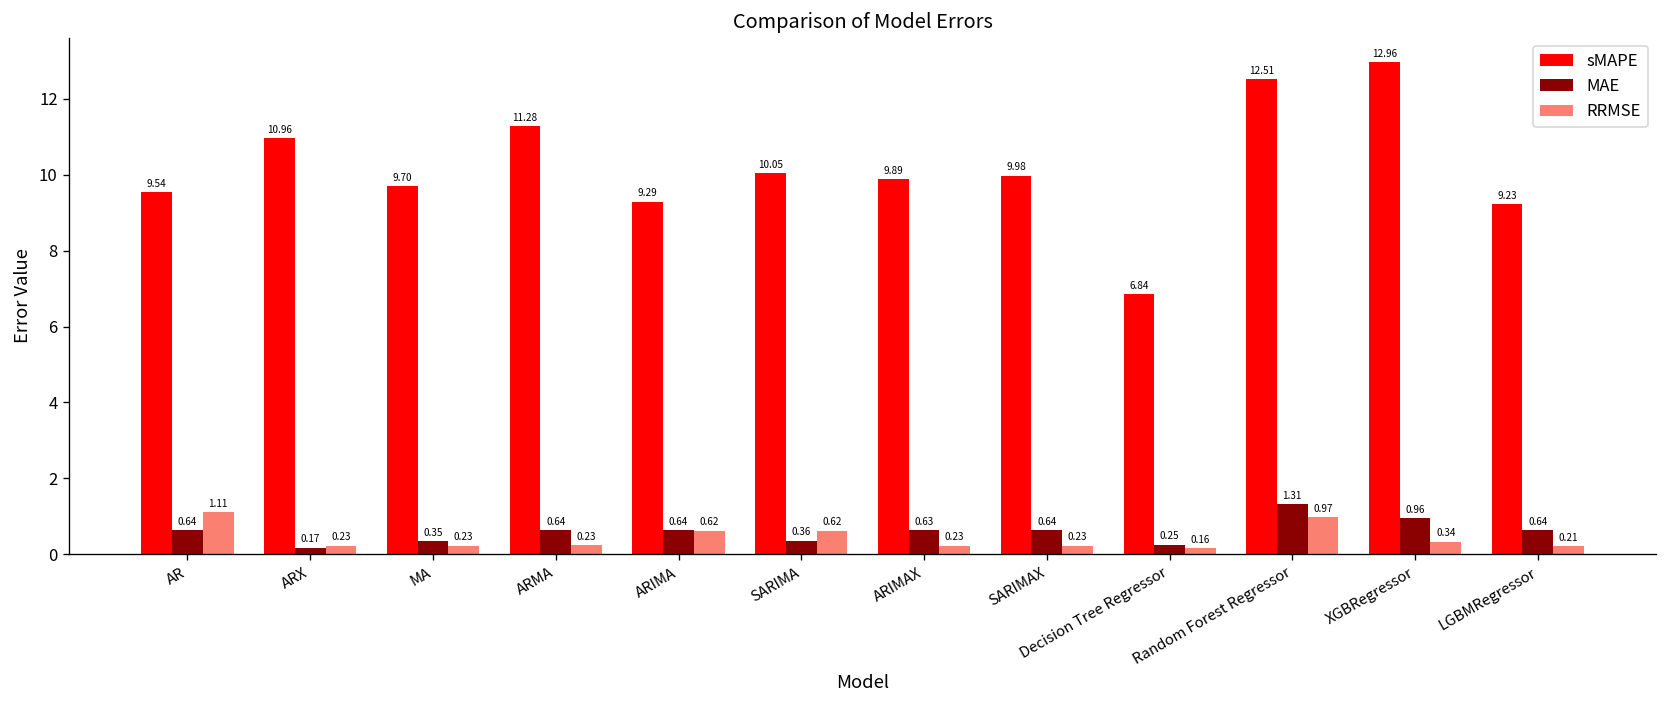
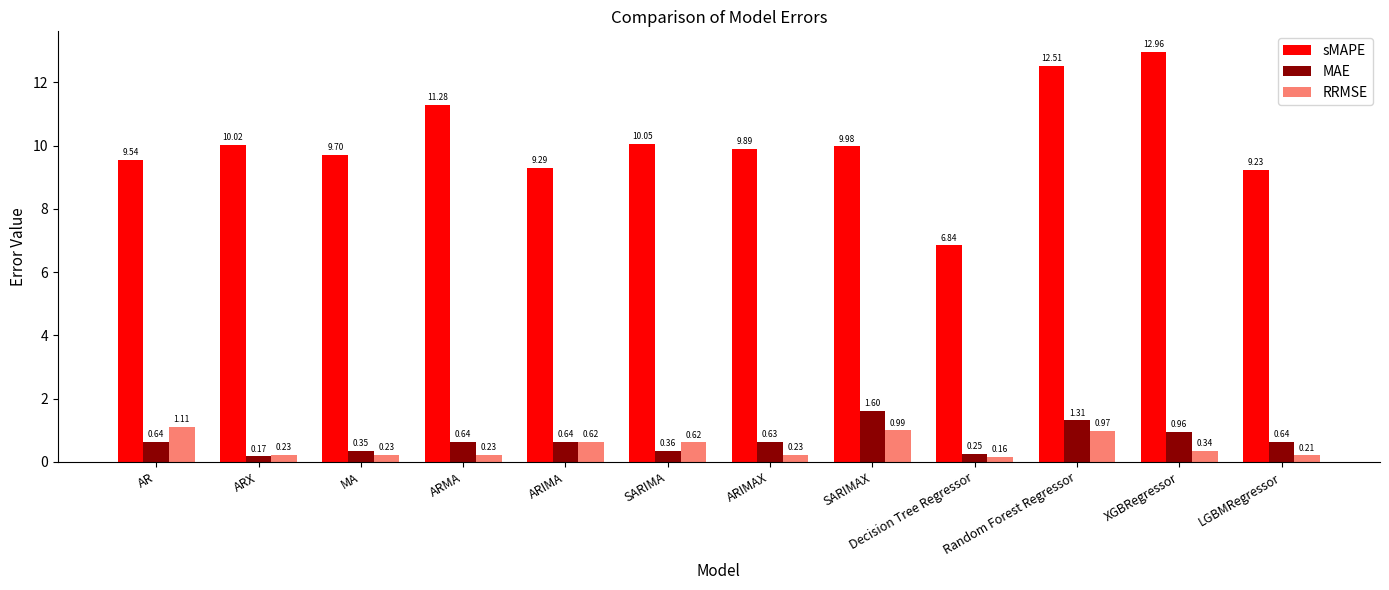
sMAPE, ARX: 10.96 -> 10.02
MAE, SARIMAX: 0.64 -> 1.60
RRMSE, SARIMAX: 0.23 -> 0.99
